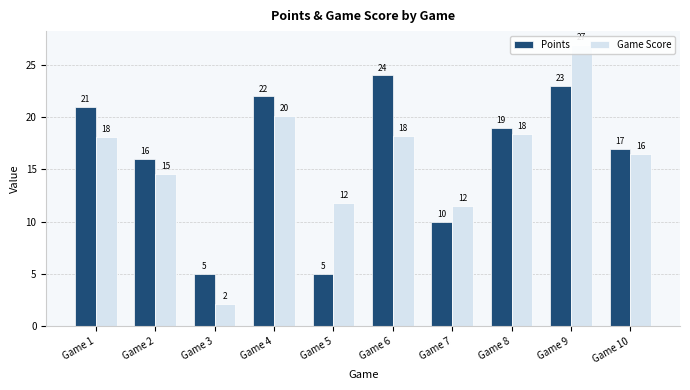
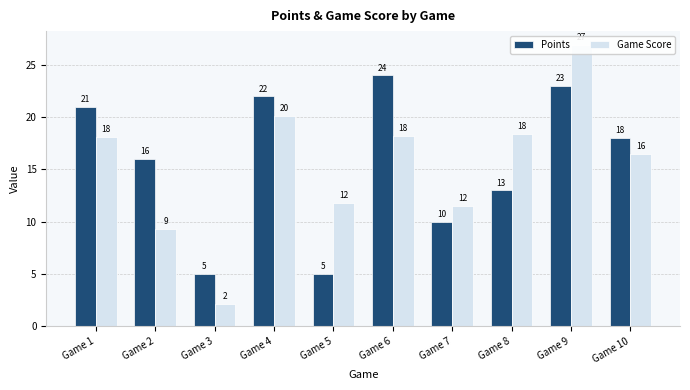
Game Score, Game 2: 15 -> 9
Points, Game 8: 19 -> 13
Points, Game 10: 17 -> 18
